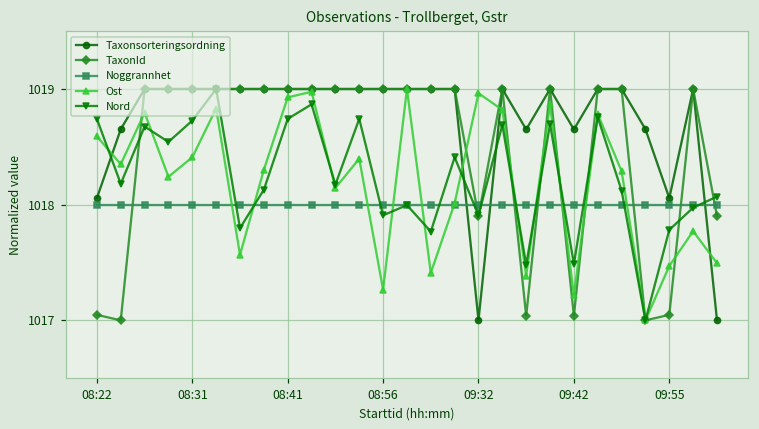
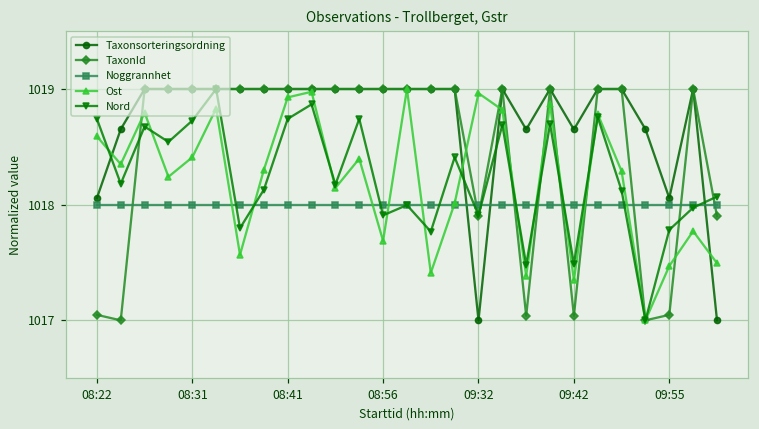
Ost, 08:56: 1017.27 -> 1017.69
Ost, 09:42: 1017.22 -> 1017.35
